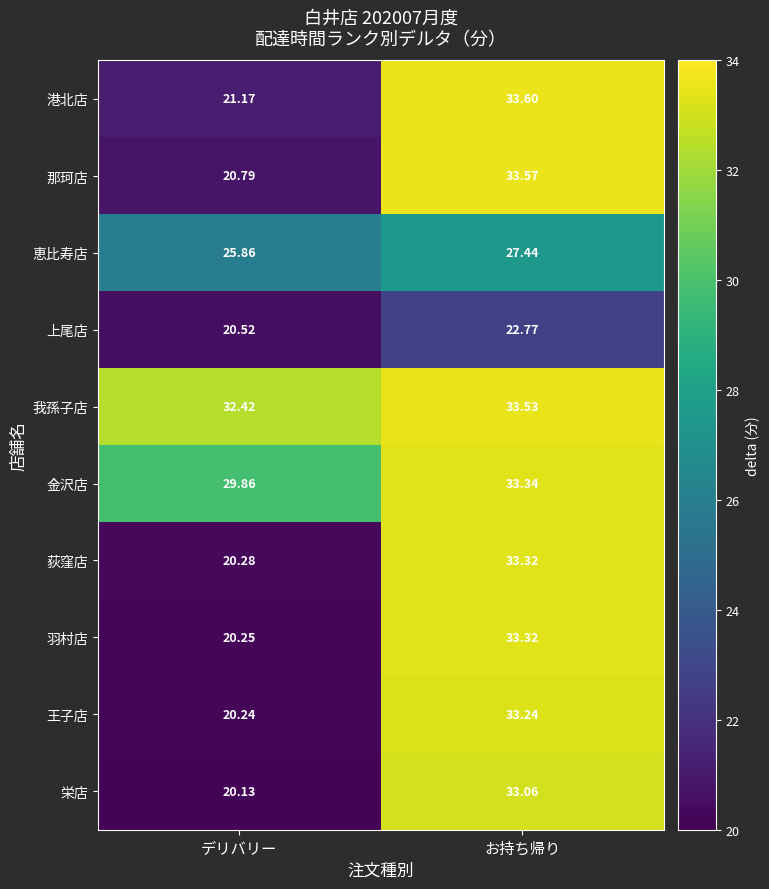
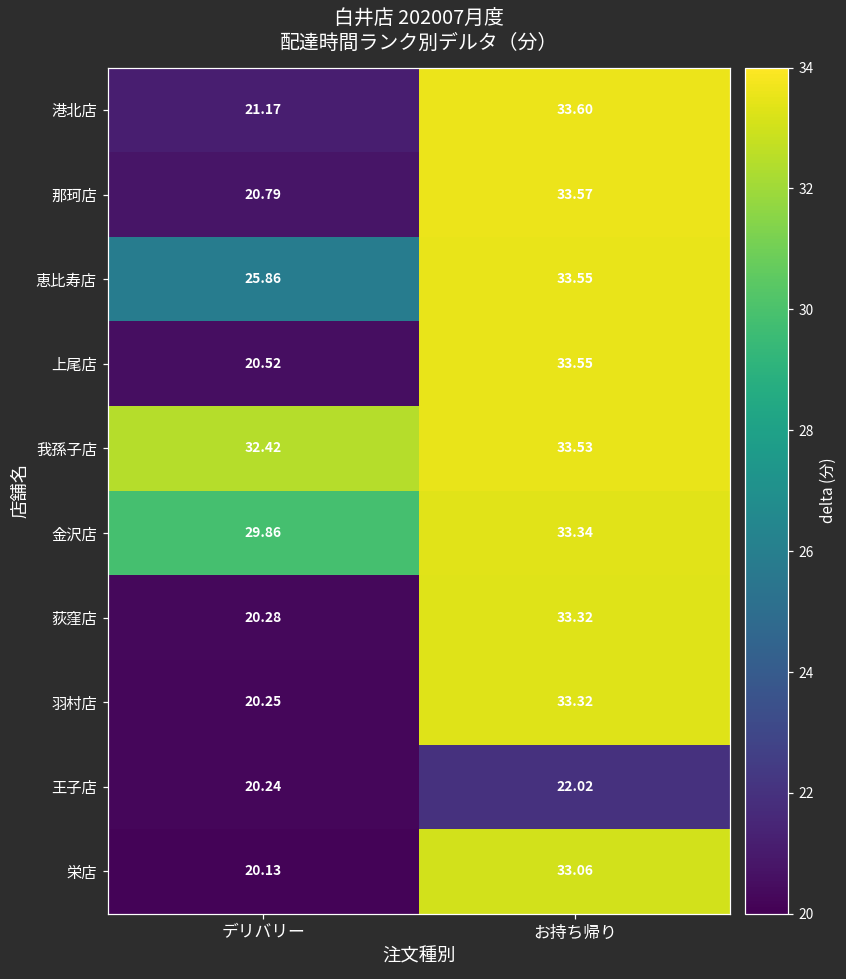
恵比寿店, お持ち帰り: 27.44 -> 33.55
上尾店, お持ち帰り: 22.77 -> 33.55
王子店, お持ち帰り: 33.24 -> 22.02
